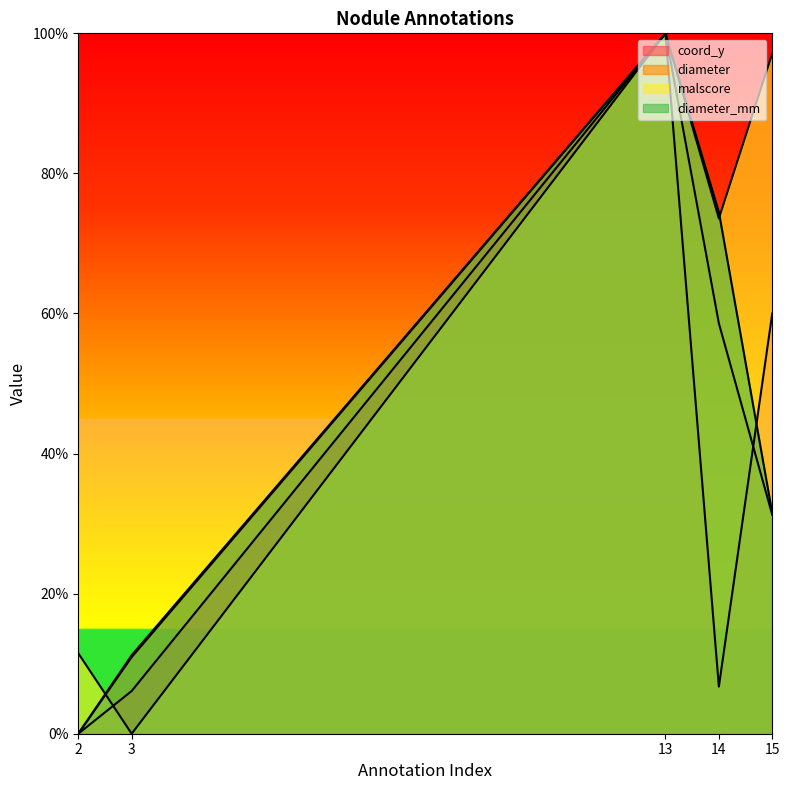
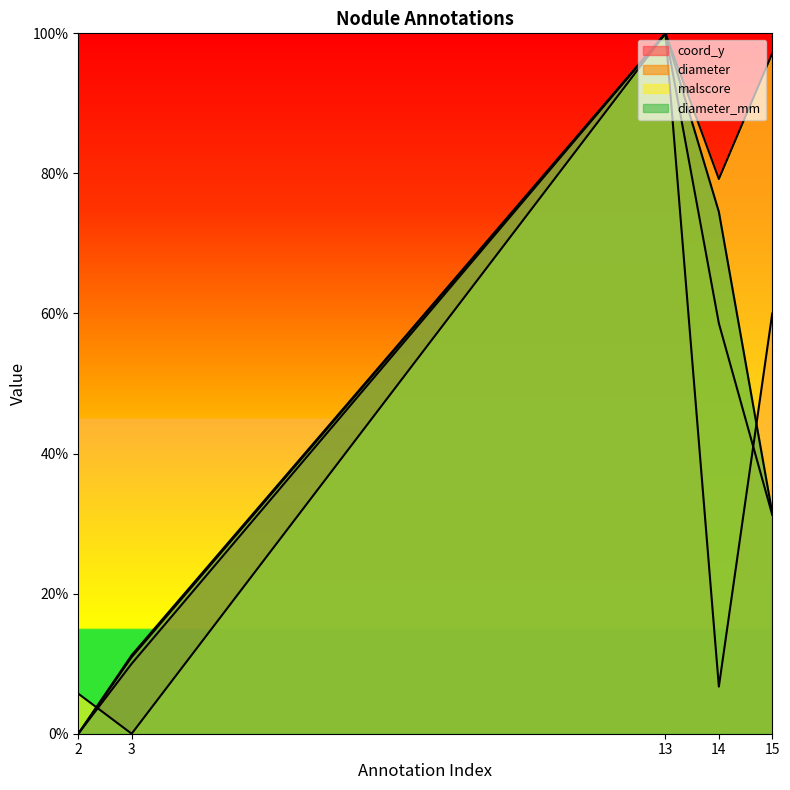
malscore, 2: 11% -> 6%
coord_y, 3: 6% -> 10%
malscore, 14: 74% -> 79%
